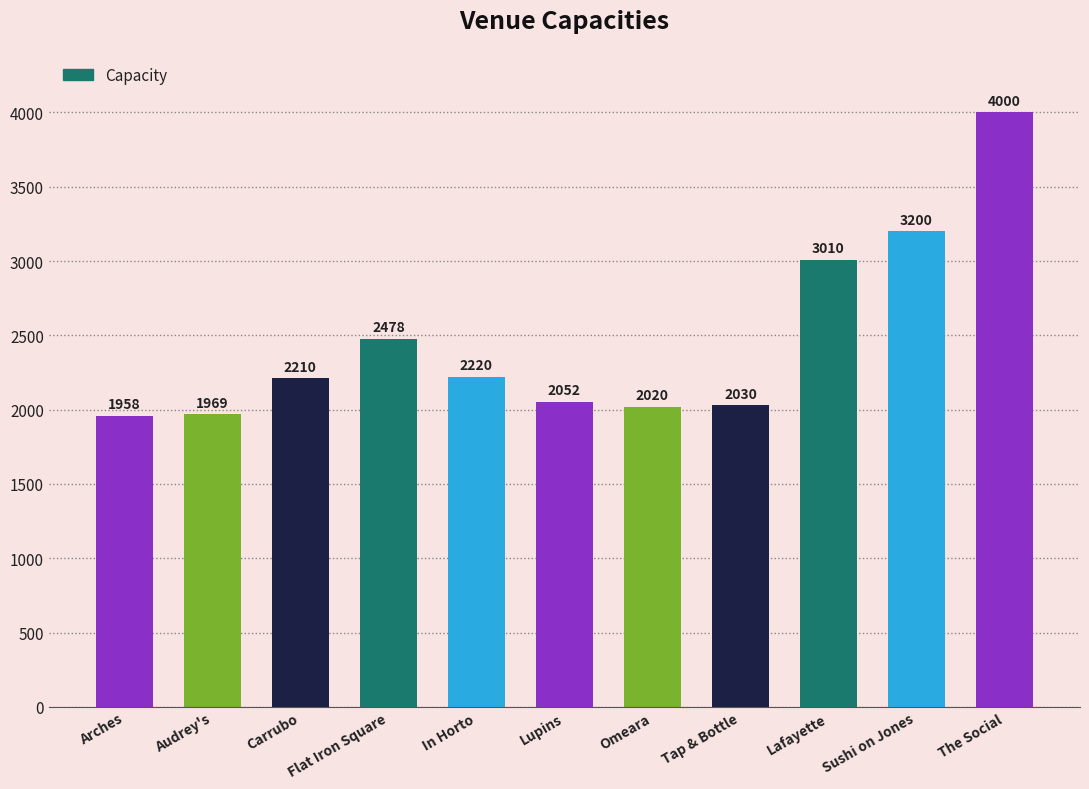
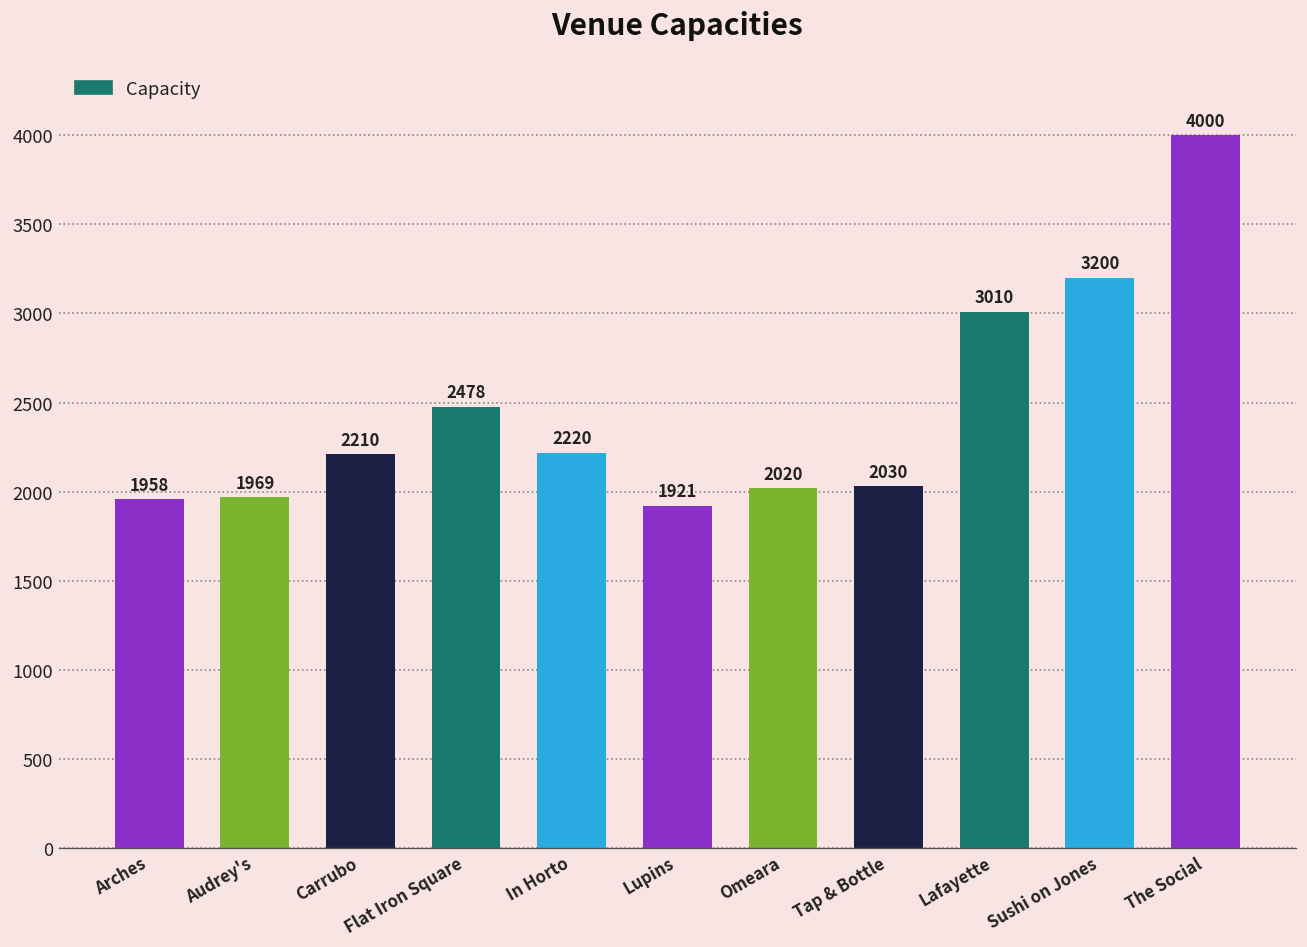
Lupins: 2052 -> 1921
